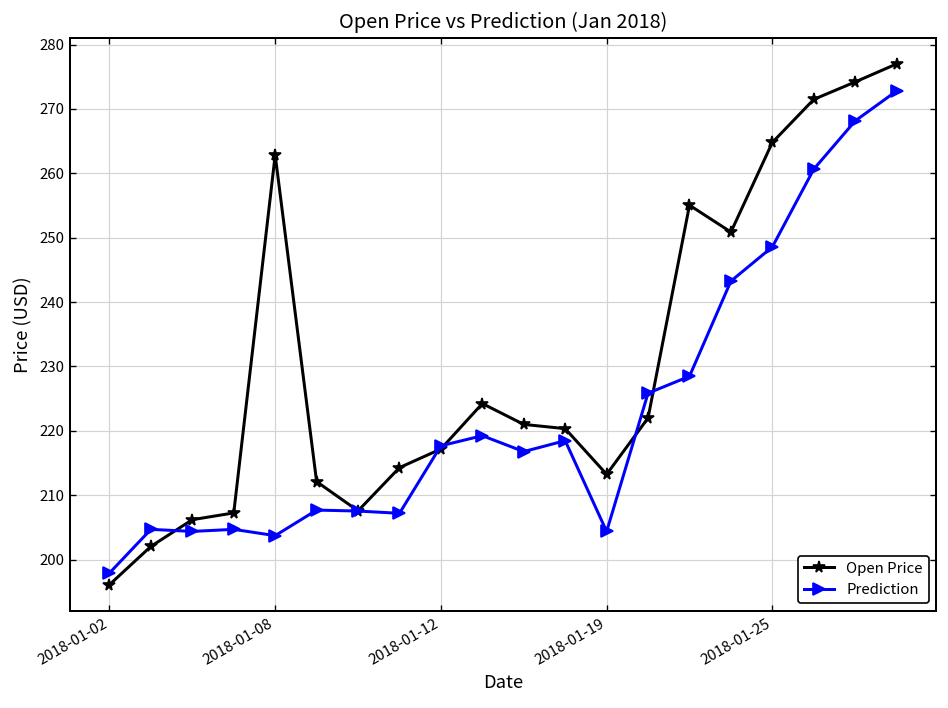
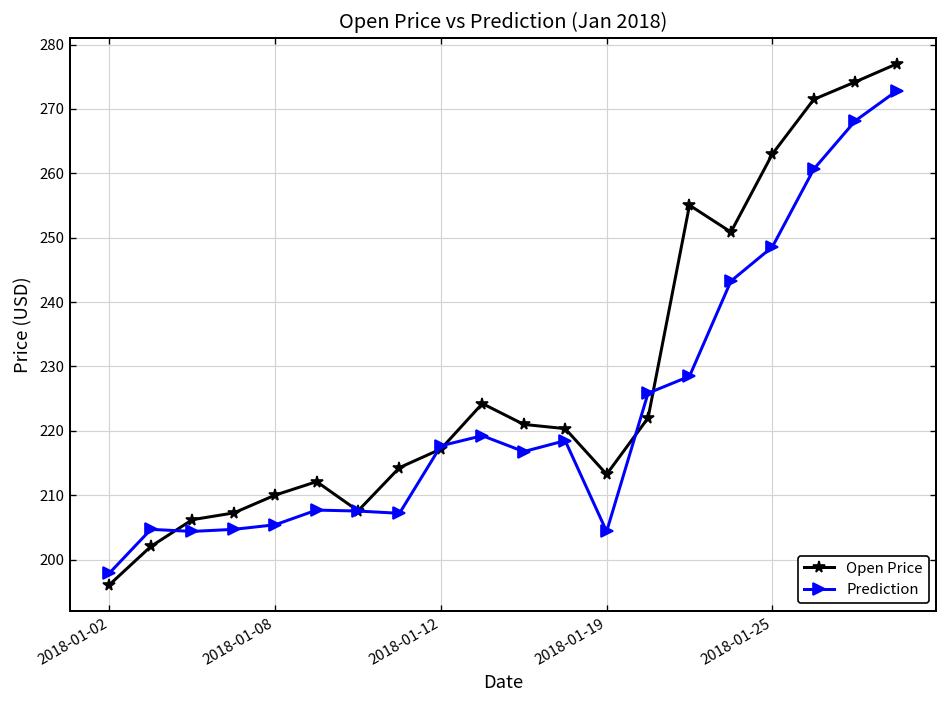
Open Price, 2018-01-08: 263 -> 210
Prediction, 2018-01-08: 204 -> 205
Open Price, 2018-01-25: 265 -> 263
